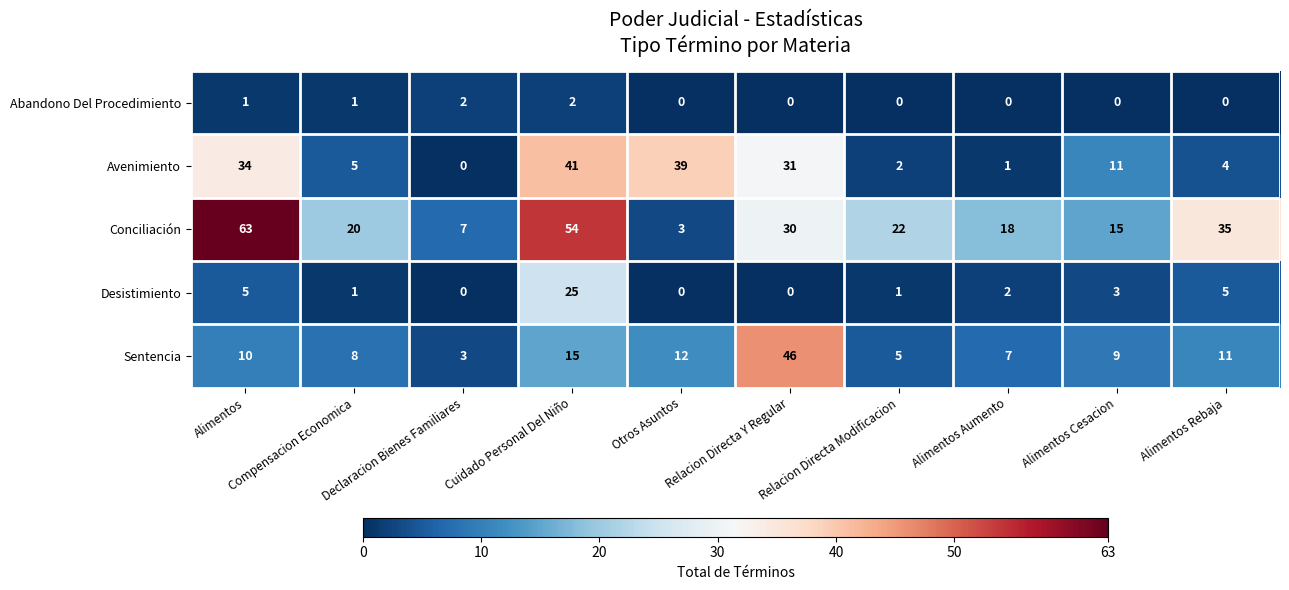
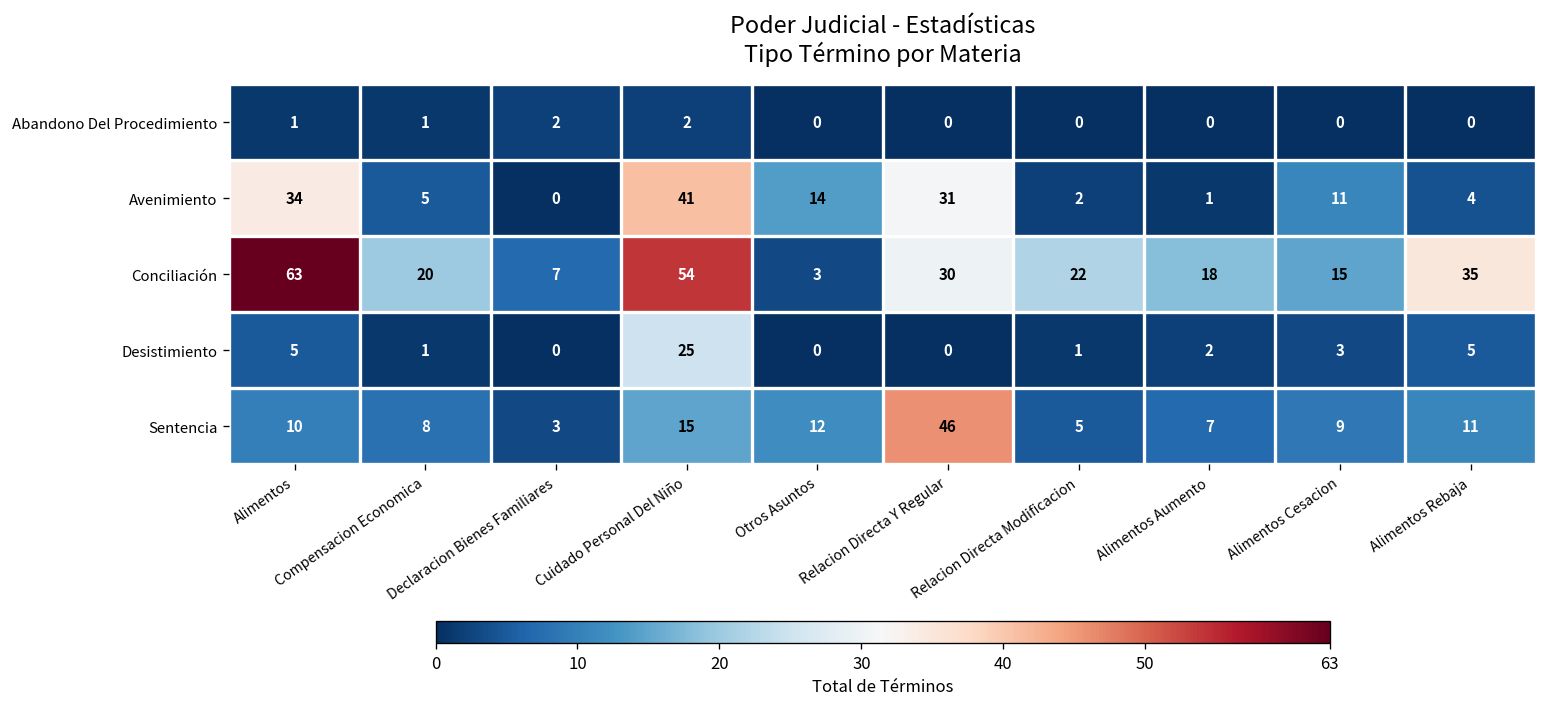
Avenimiento, Otros Asuntos: 39 -> 14
